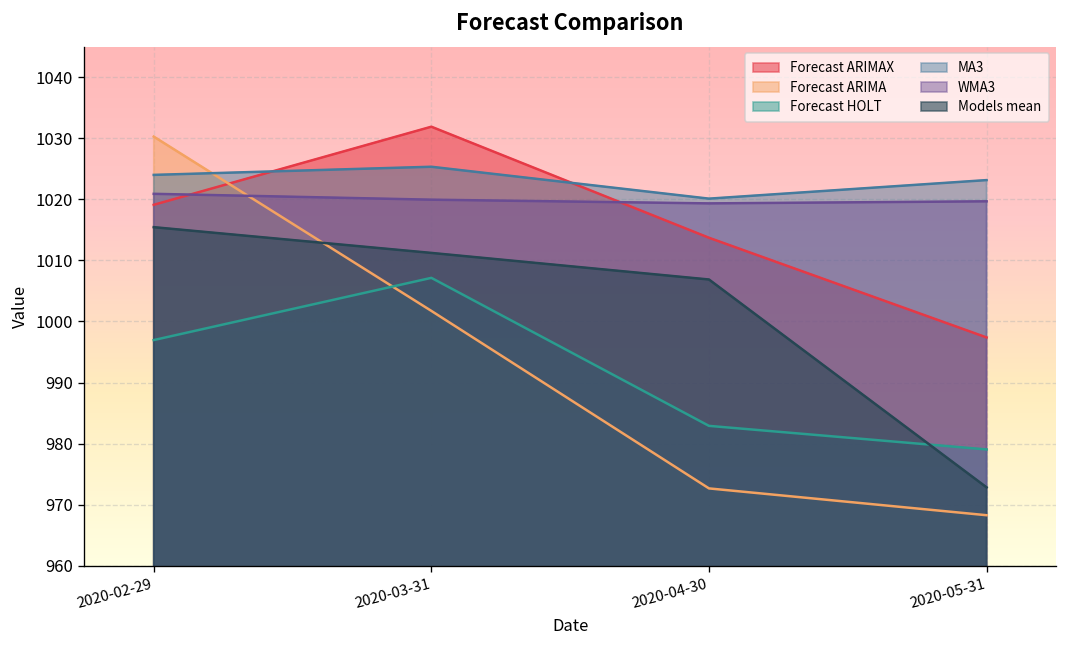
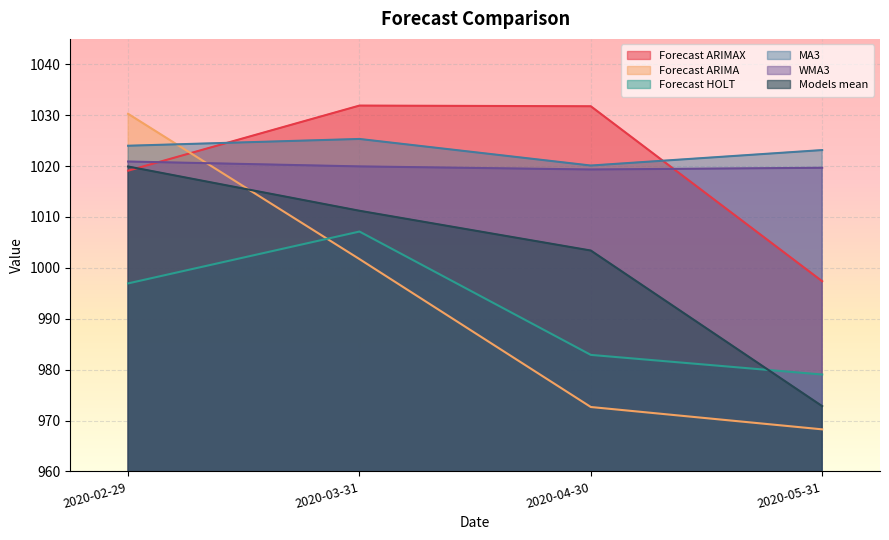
Models mean, 2020-02-29: 1015 -> 1020
Forecast ARIMAX, 2020-04-30: 1014 -> 1032
Models mean, 2020-04-30: 1007 -> 1003
